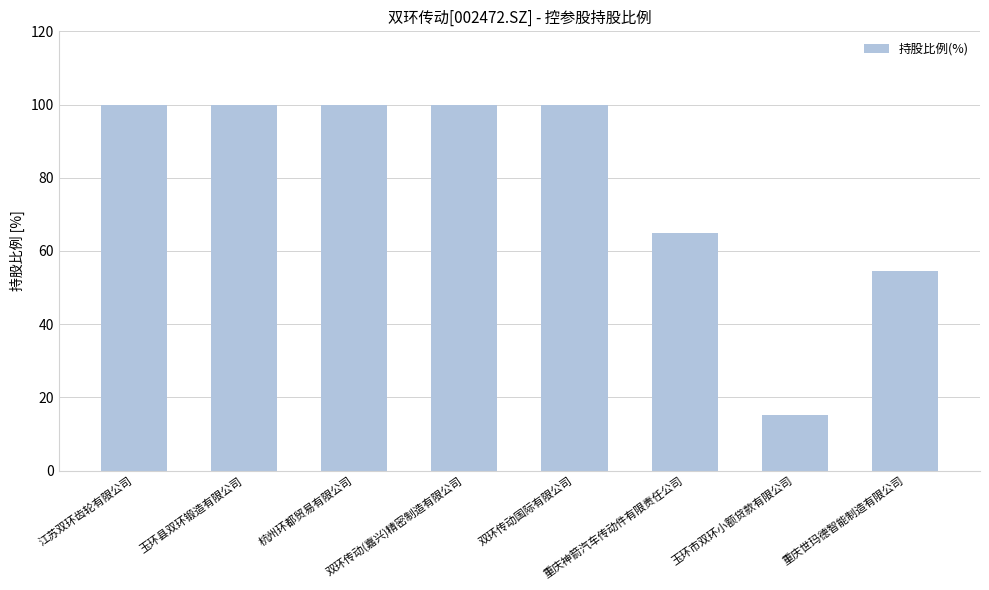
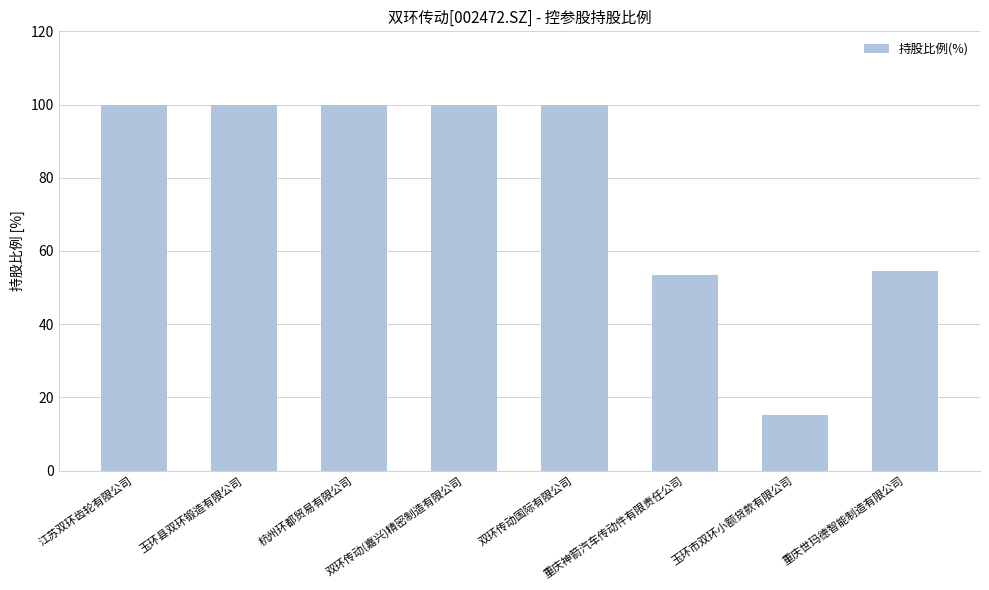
重庆神箭汽车传动件有限责任公司: 65 -> 53
